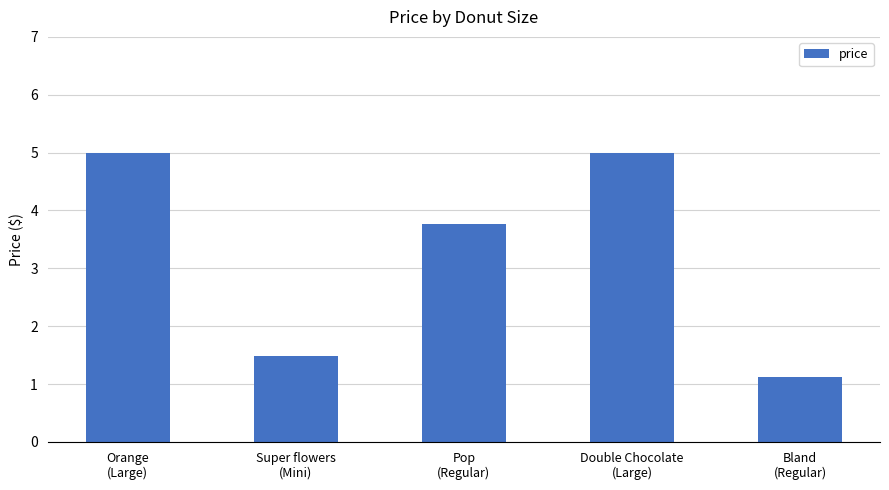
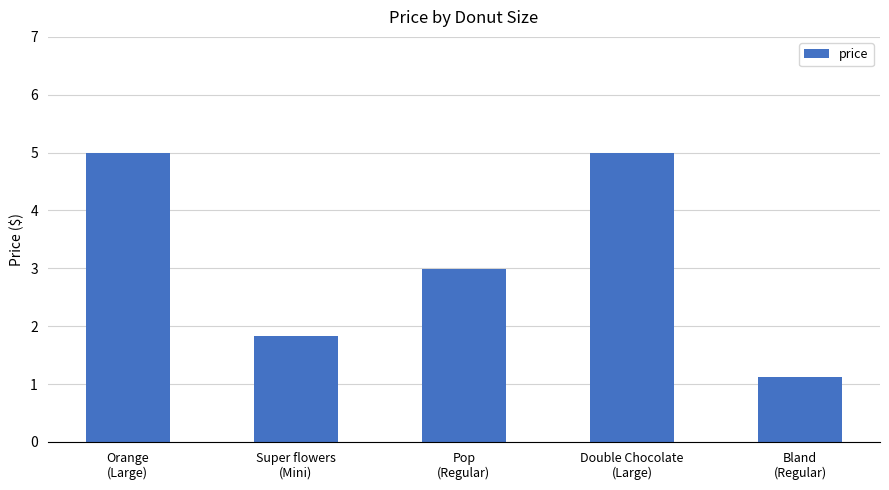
Super flowers (Mini): 1.5 -> 1.8
Pop (Regular): 3.8 -> 3.0
